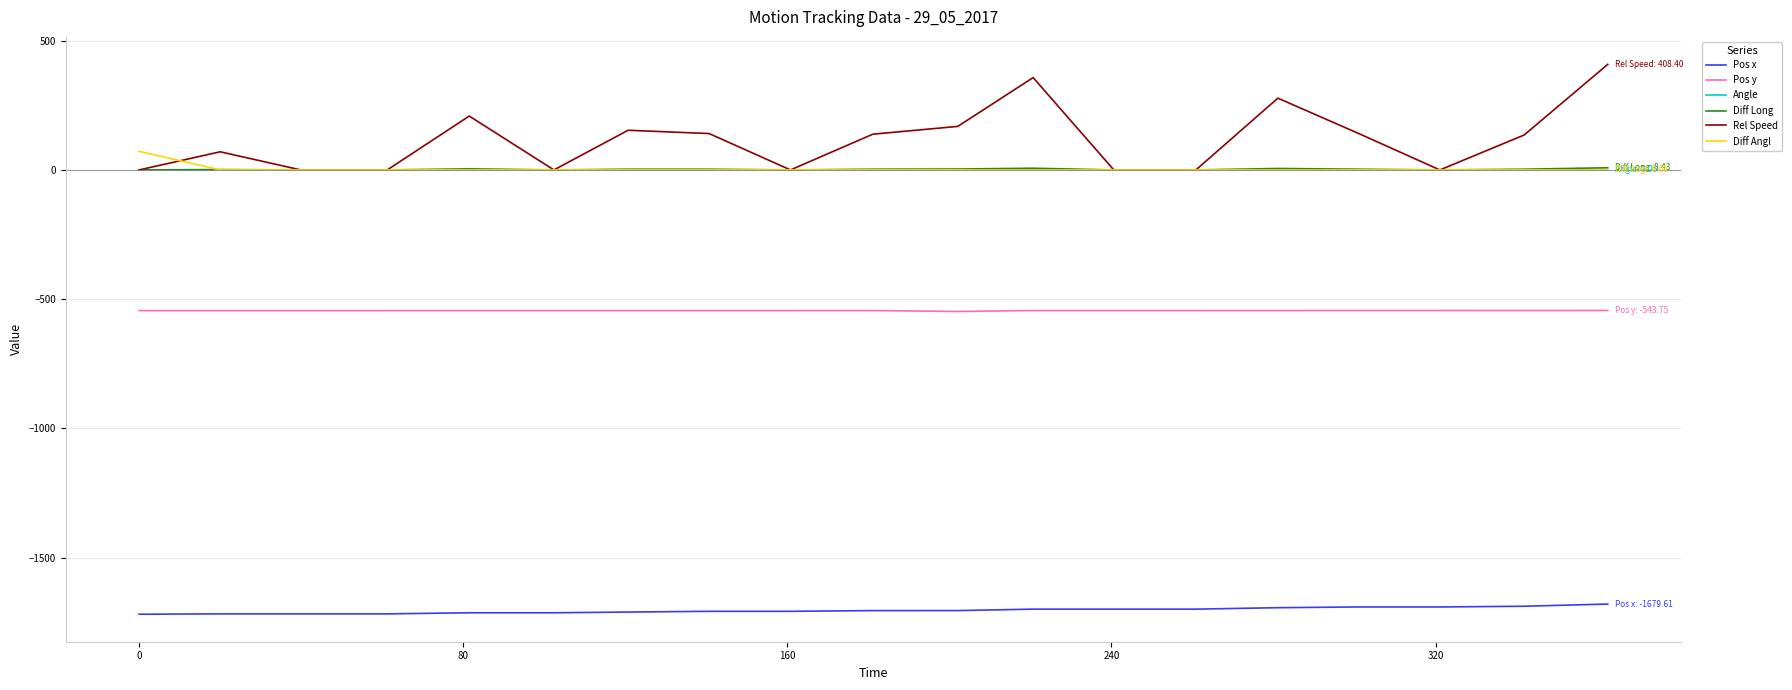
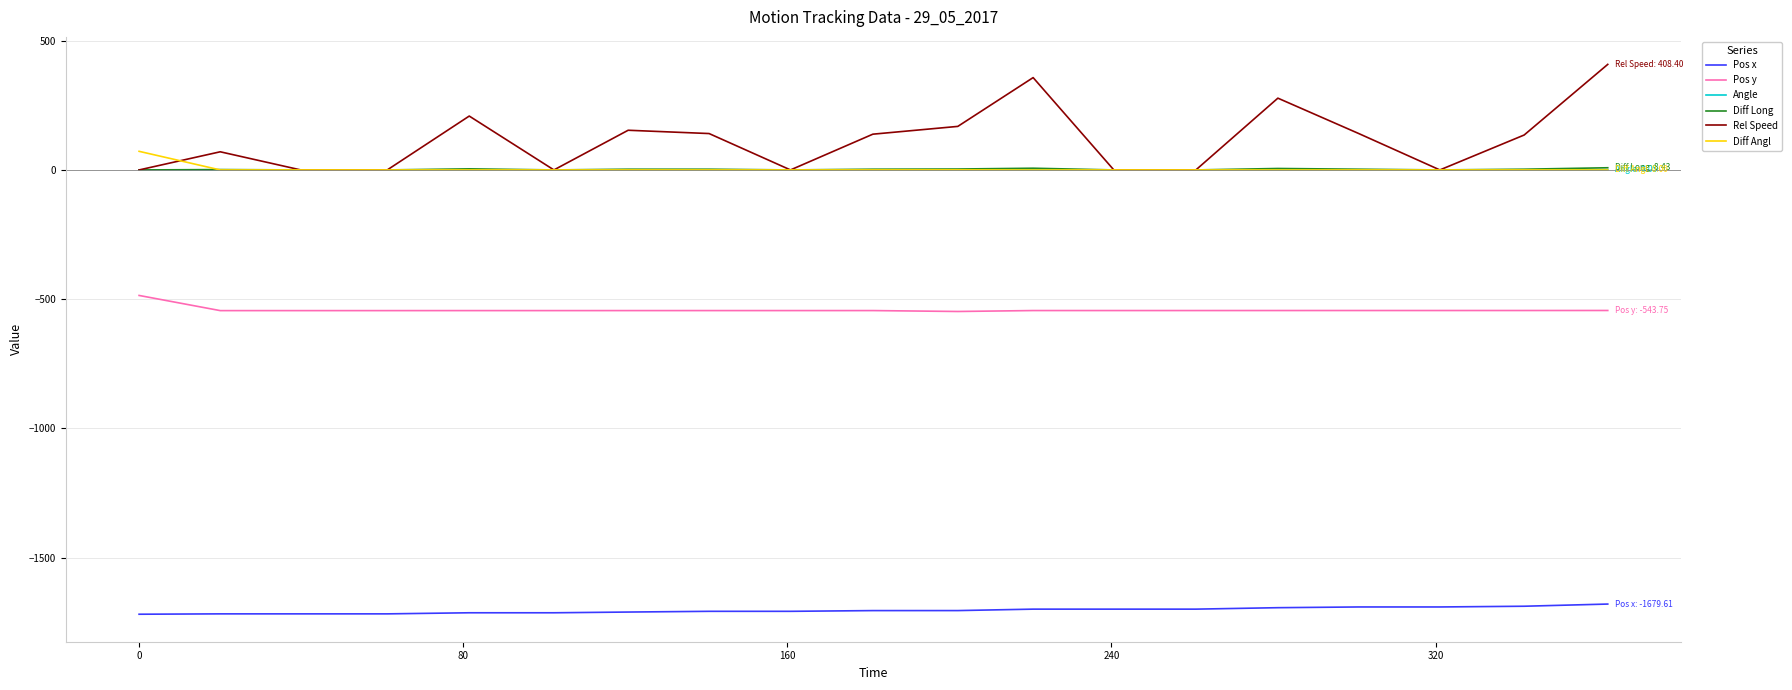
Pos y, 0: -540 -> -490
